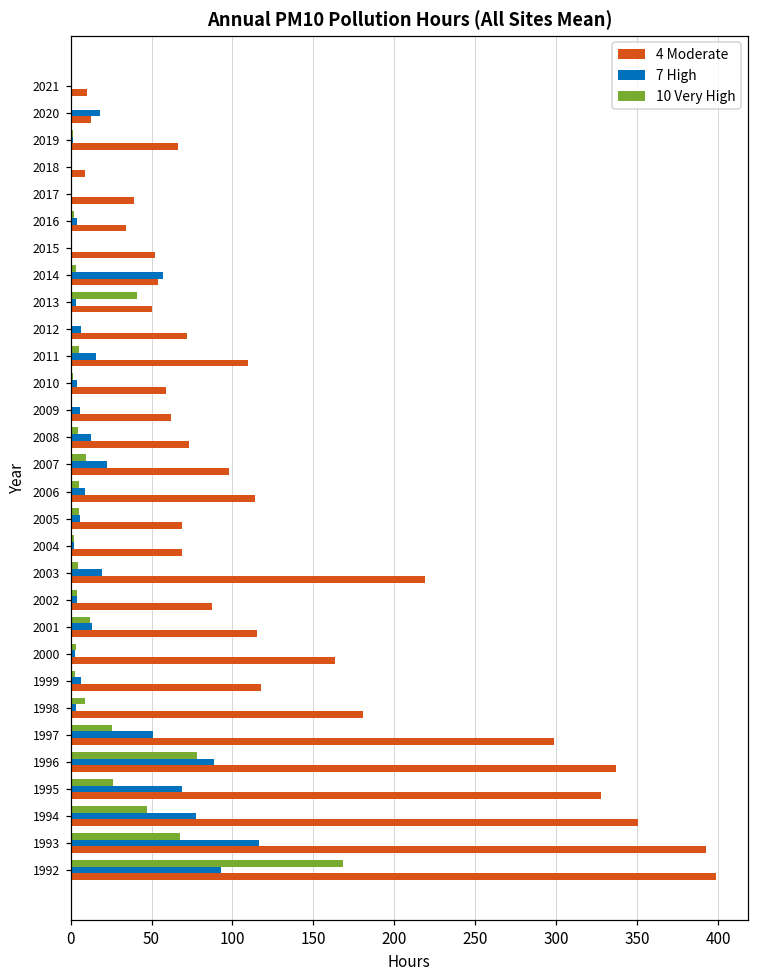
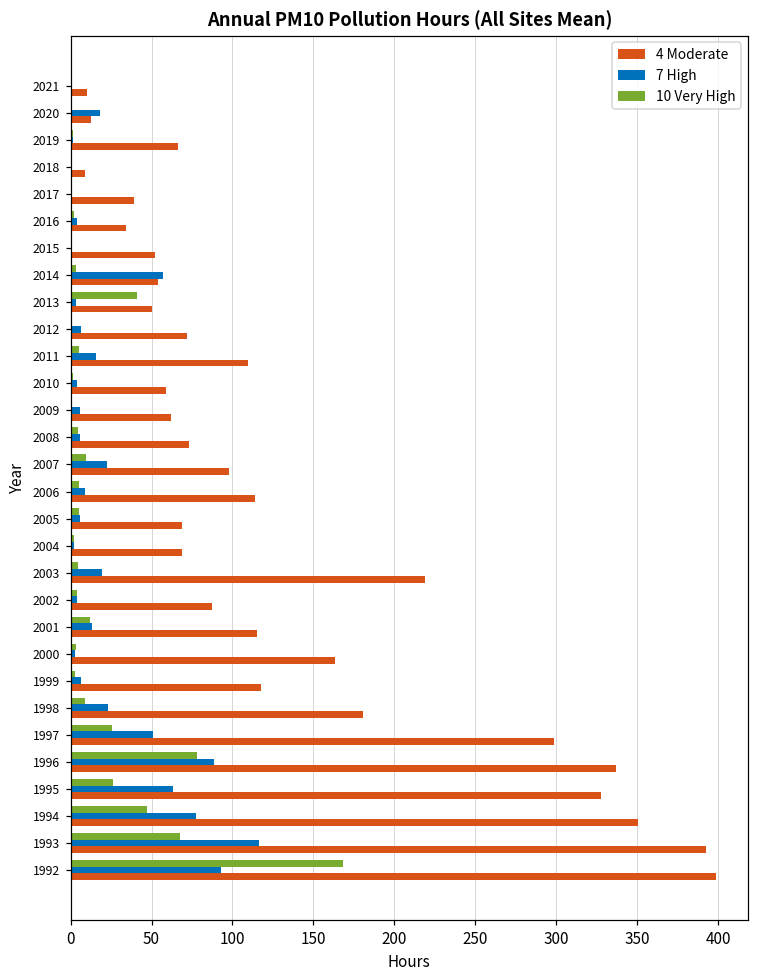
7 High, 2008: 13 -> 6
7 High, 1998: 3 -> 23
7 High, 1995: 69 -> 64
